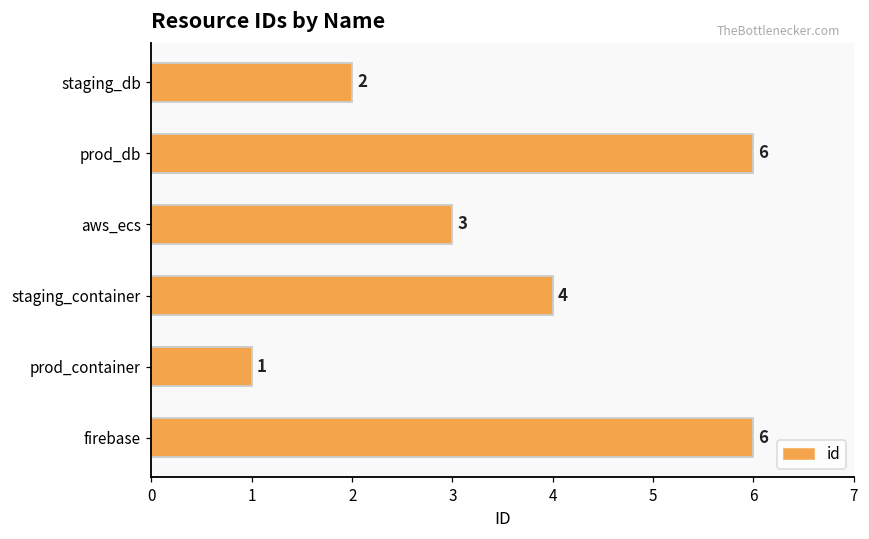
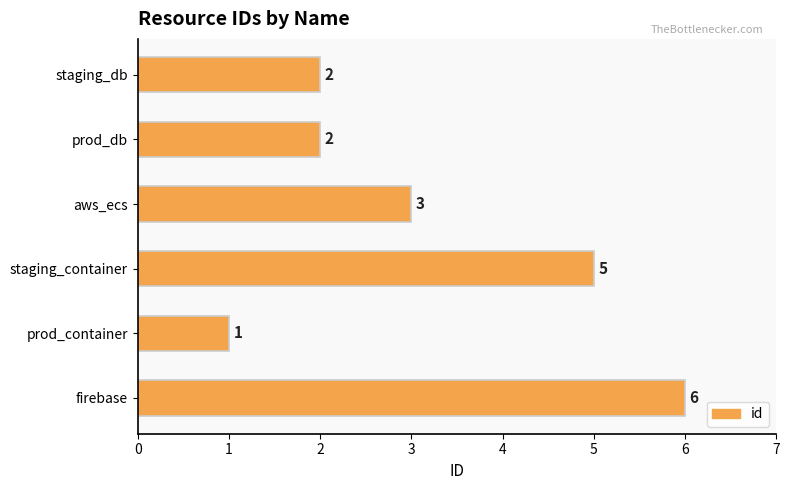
prod_db: 6 -> 2
staging_container: 4 -> 5
